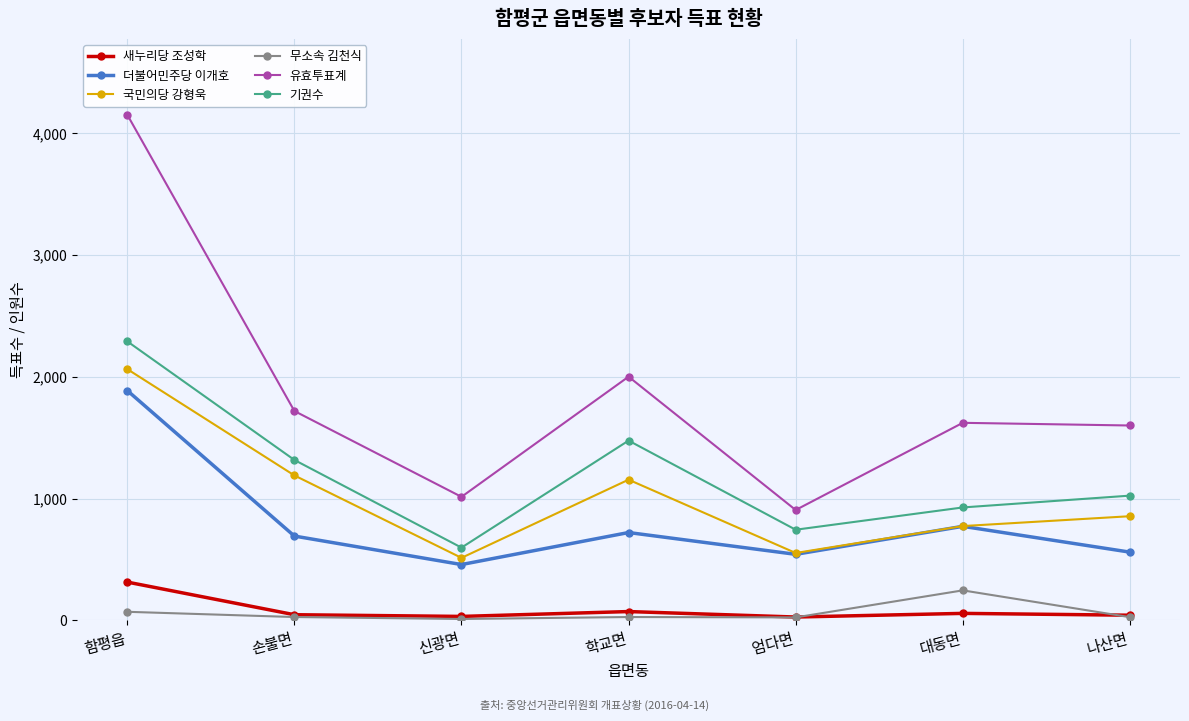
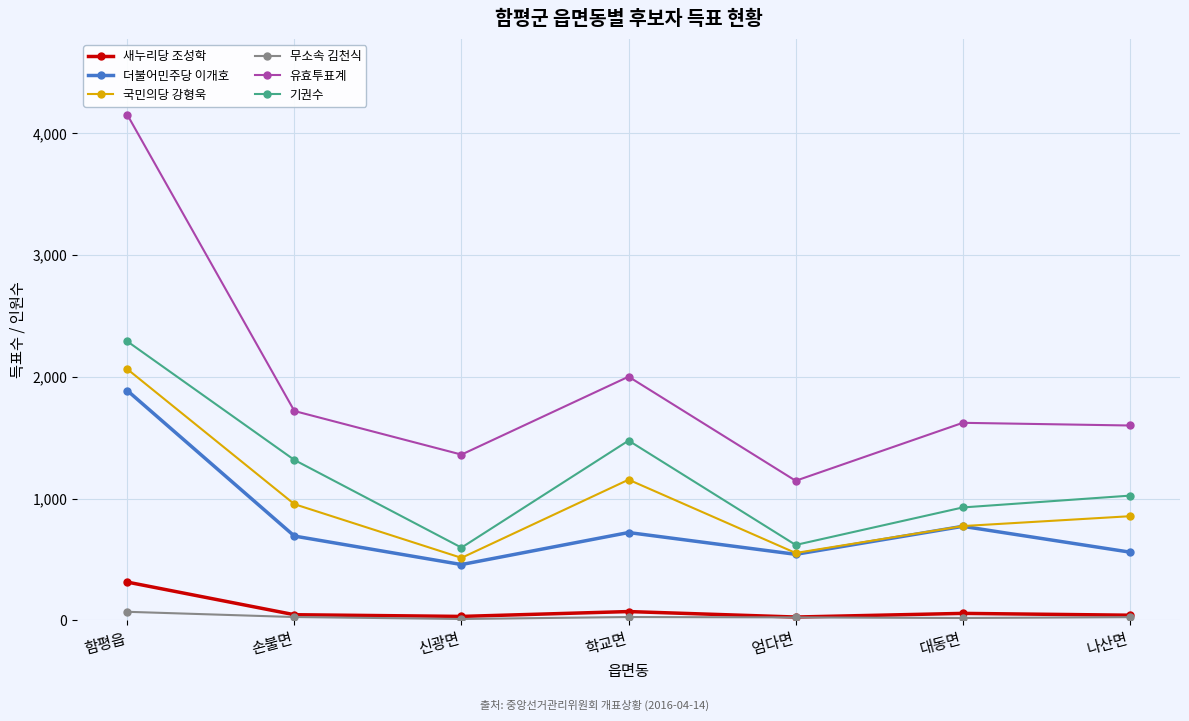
국민의당 강형욱, 손불면: 1,190 -> 950
유효투표계, 신광면: 1,010 -> 1,360
유효투표계, 엄다면: 910 -> 1,150
기권수, 엄다면: 740 -> 620
무소속 김천식, 대동면: 250 -> 20
